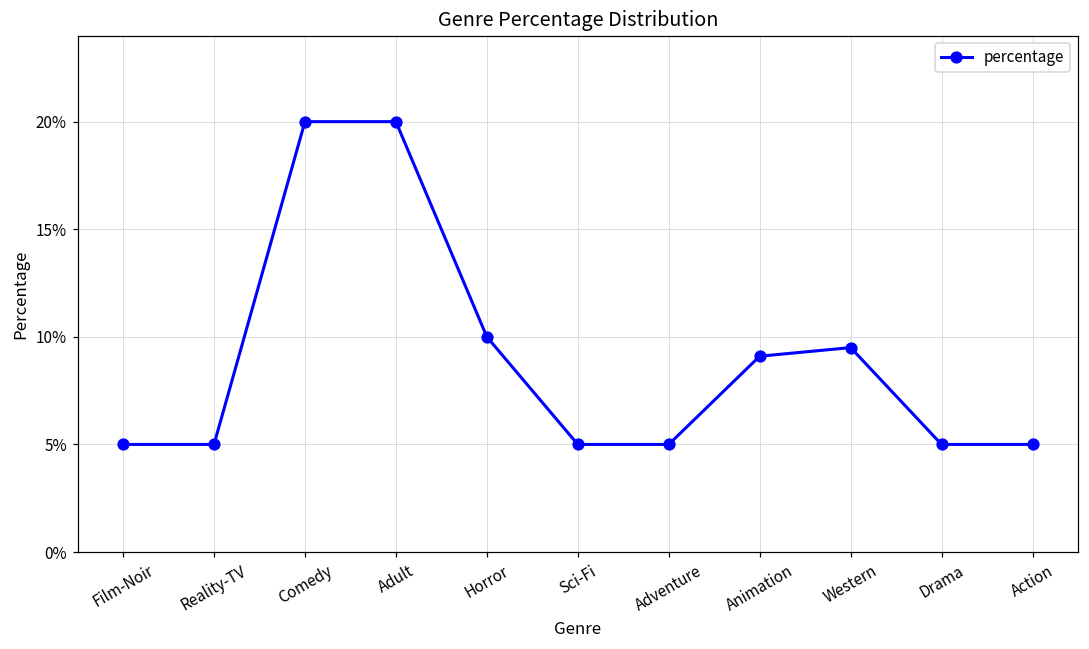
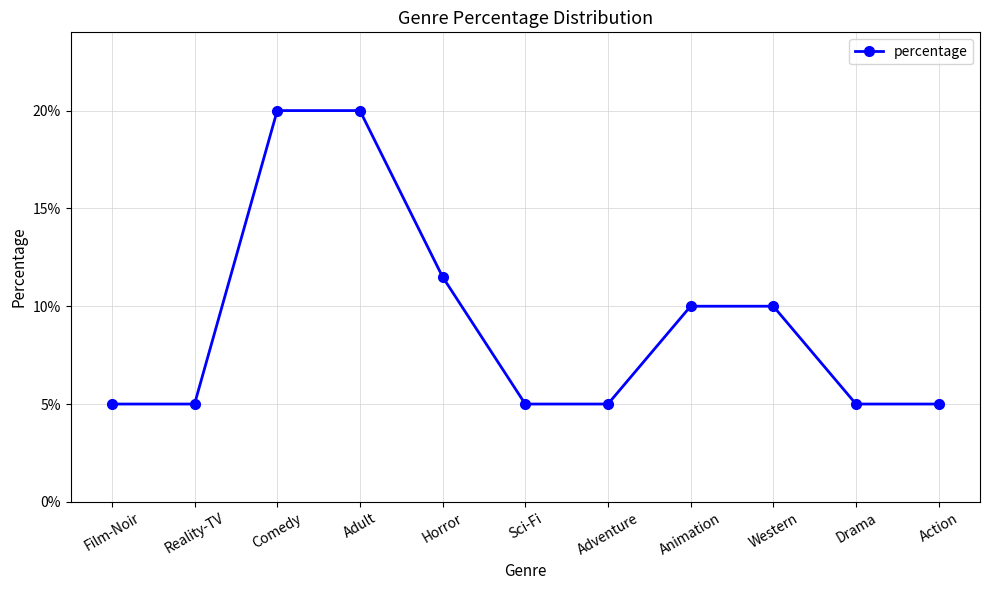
Horror: 10.0% -> 11.5%
Animation: 9.1% -> 10.0%
Western: 9.5% -> 10.0%
